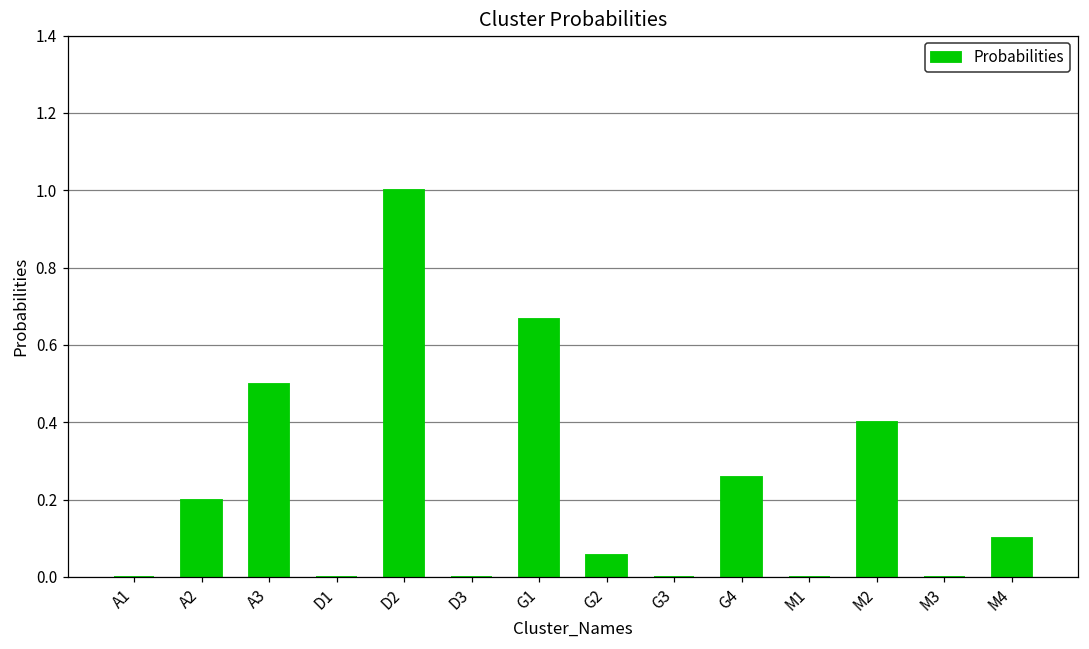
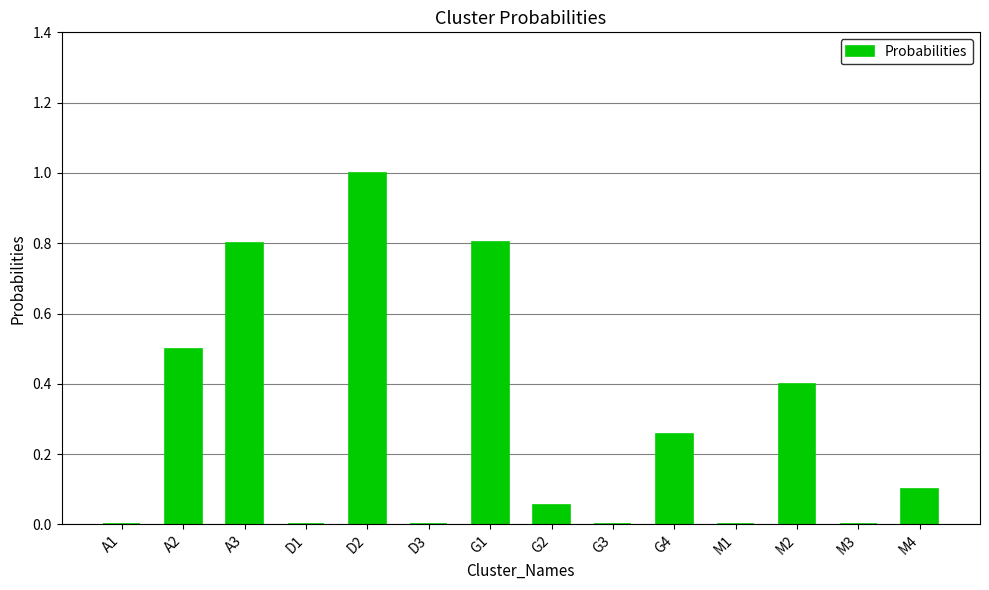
A2: 0.2 -> 0.5
A3: 0.5 -> 0.8
G1: 0.67 -> 0.80
